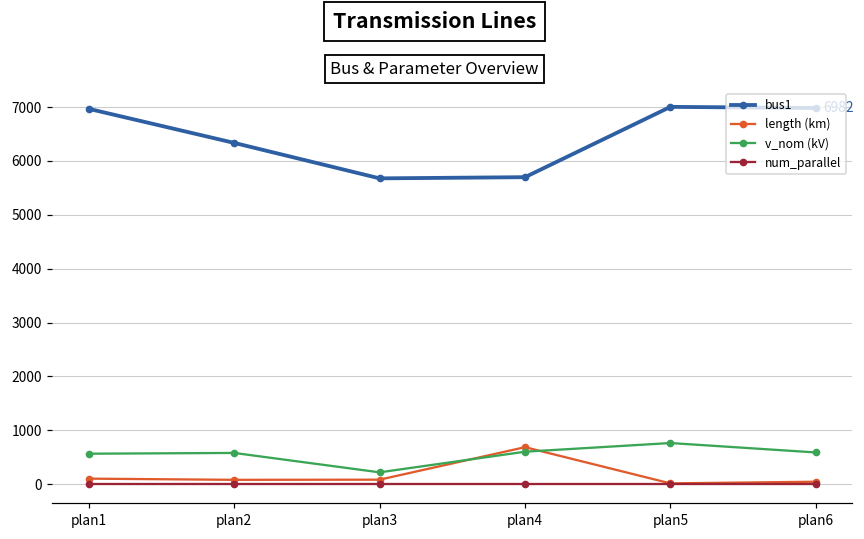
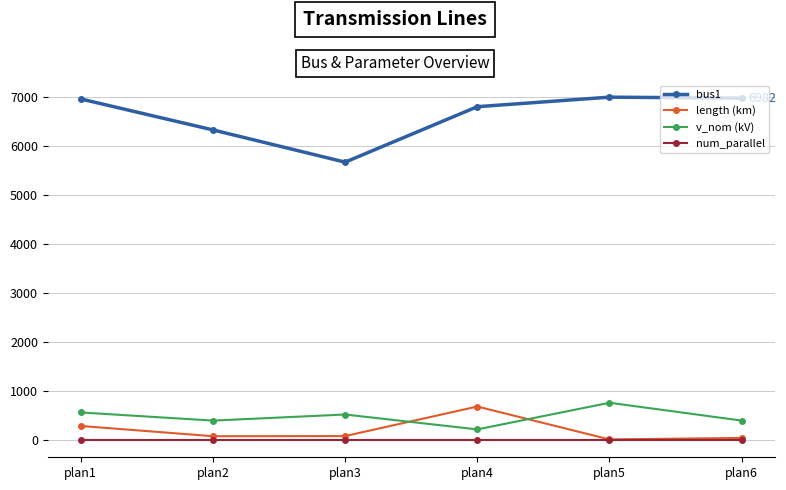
length (km), plan1: 100 -> 300
v_nom (kV), plan2: 600 -> 400
v_nom (kV), plan3: 200 -> 500
bus1, plan4: 5700 -> 6800
v_nom (kV), plan4: 600 -> 200
v_nom (kV), plan6: 600 -> 400
